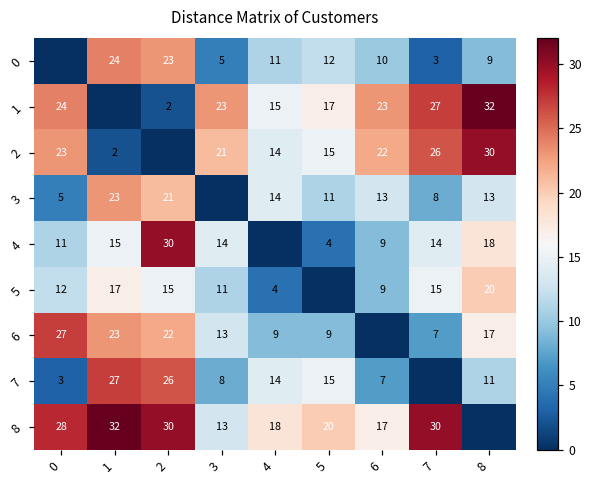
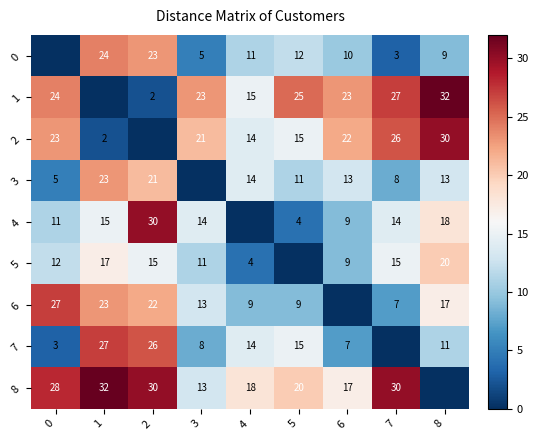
1, 5: 17 -> 25
